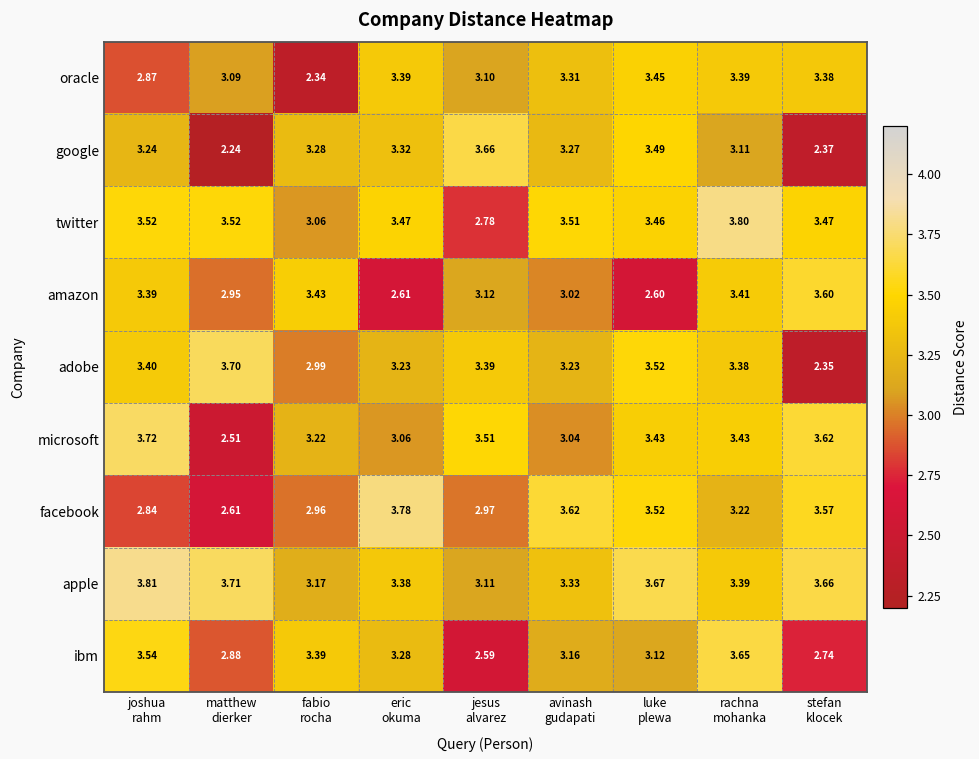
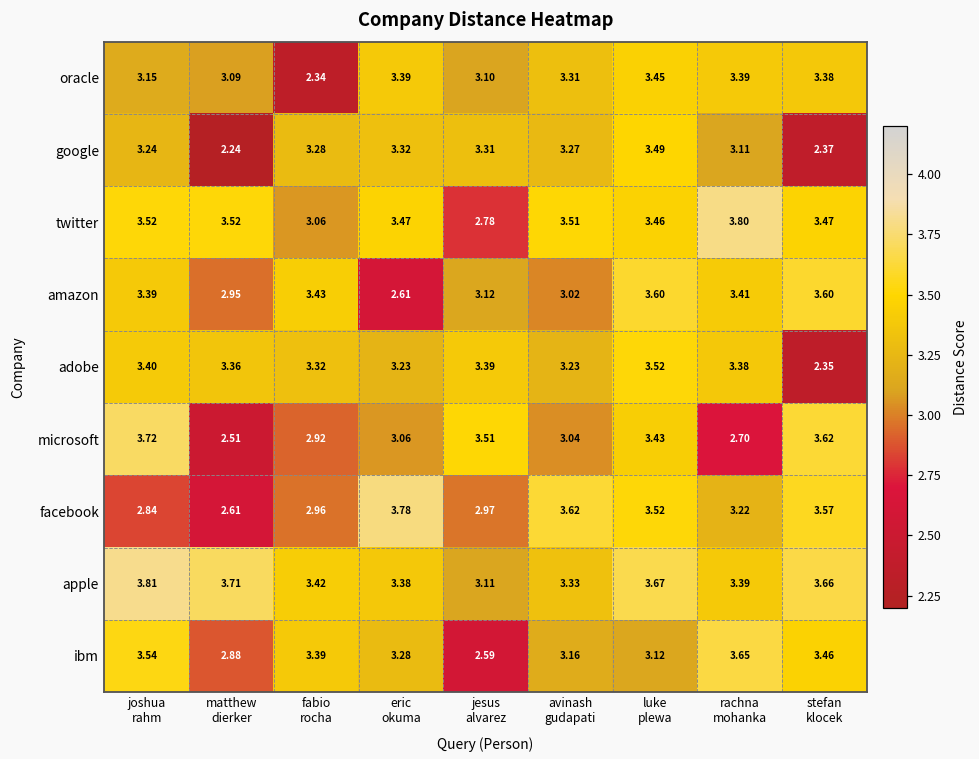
oracle, joshua rahm: 2.87 -> 3.15
google, jesus alvarez: 3.66 -> 3.31
amazon, luke plewa: 2.60 -> 3.60
adobe, matthew dierker: 3.70 -> 3.36
adobe, fabio rocha: 2.99 -> 3.32
microsoft, fabio rocha: 3.22 -> 2.92
microsoft, rachna mohanka: 3.43 -> 2.70
apple, fabio rocha: 3.17 -> 3.42
ibm, stefan klocek: 2.74 -> 3.46
